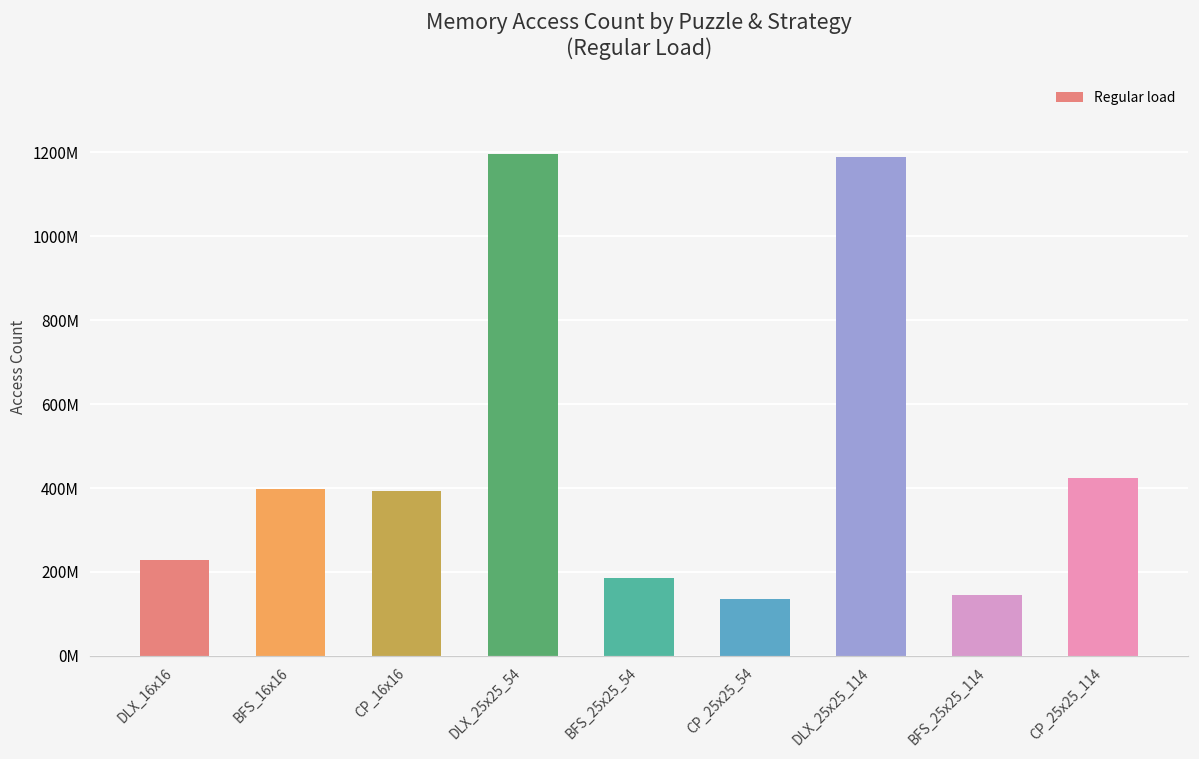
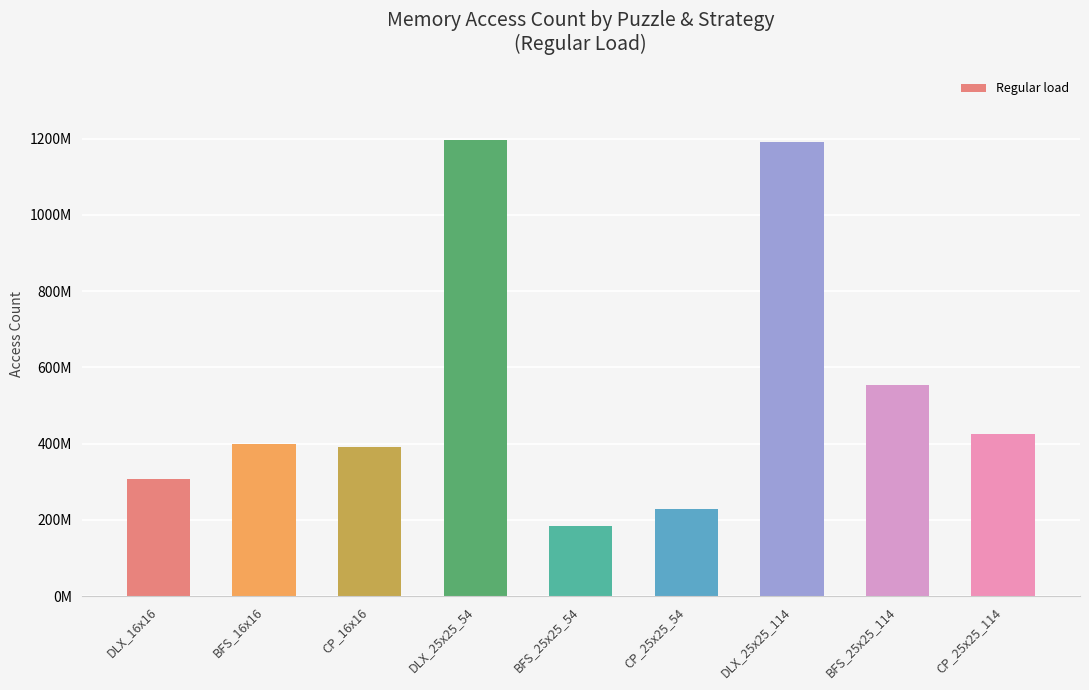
DLX_16x16: 230000000 -> 310000000
CP_25x25_54: 140000000 -> 230000000
BFS_25x25_114: 140000000 -> 550000000
